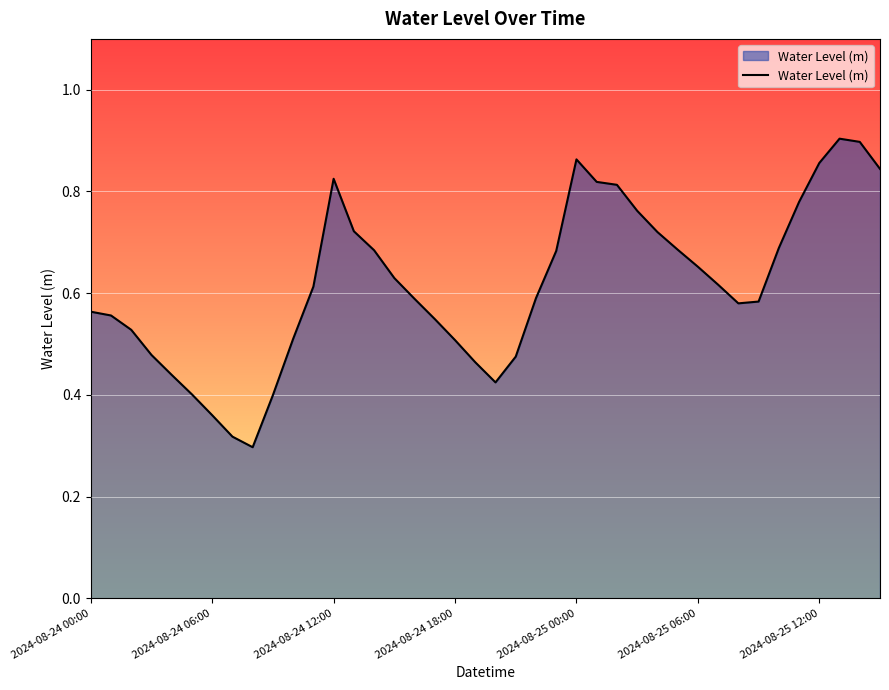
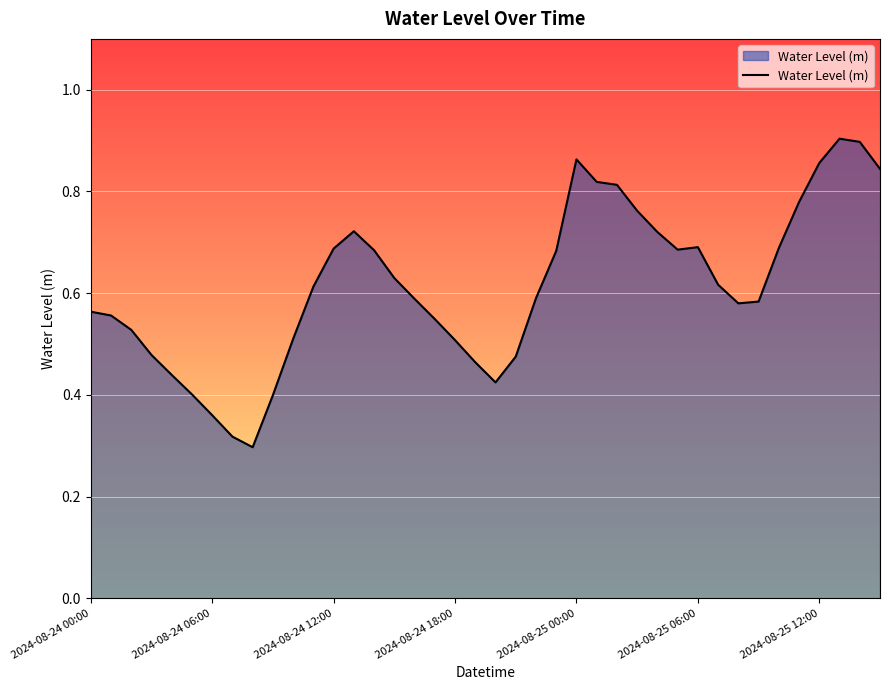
2024-08-24 12:00: 0.82 -> 0.69
2024-08-25 06:00: 0.65 -> 0.69
